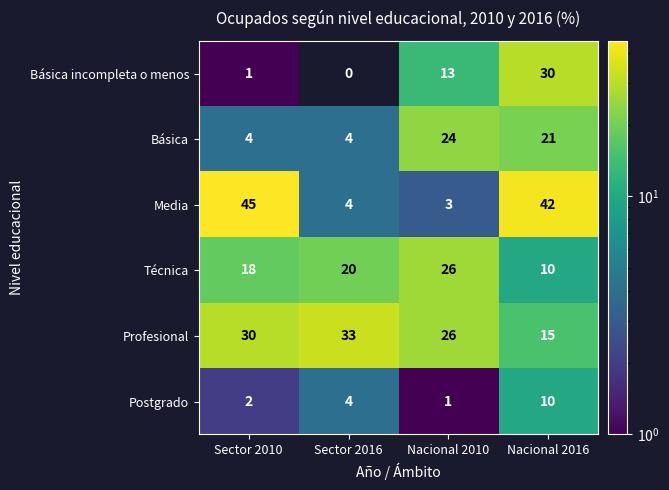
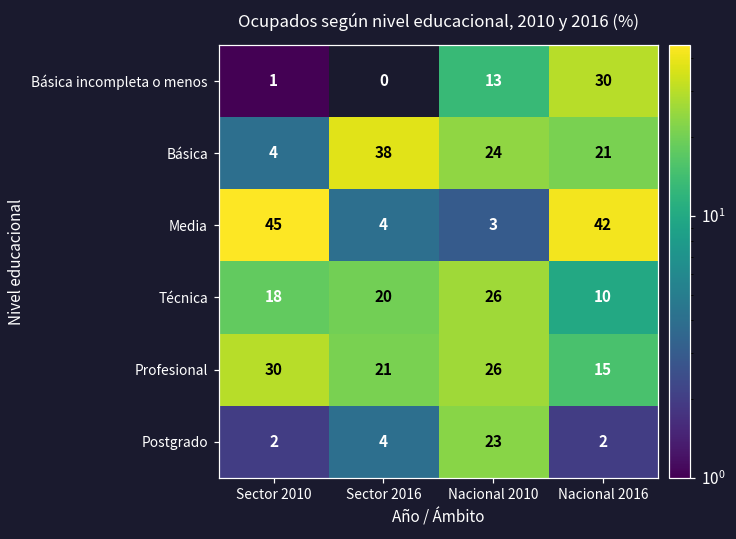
Básica, Sector 2016: 4 -> 38
Profesional, Sector 2016: 33 -> 21
Postgrado, Nacional 2010: 1 -> 23
Postgrado, Nacional 2016: 10 -> 2
